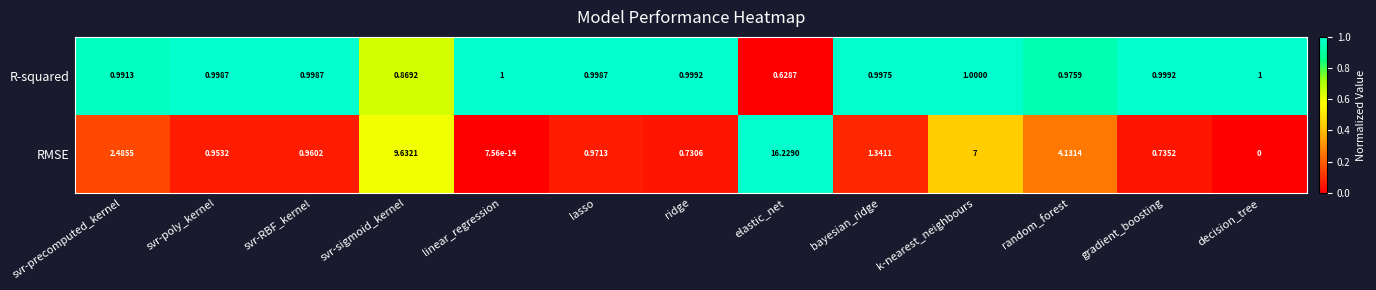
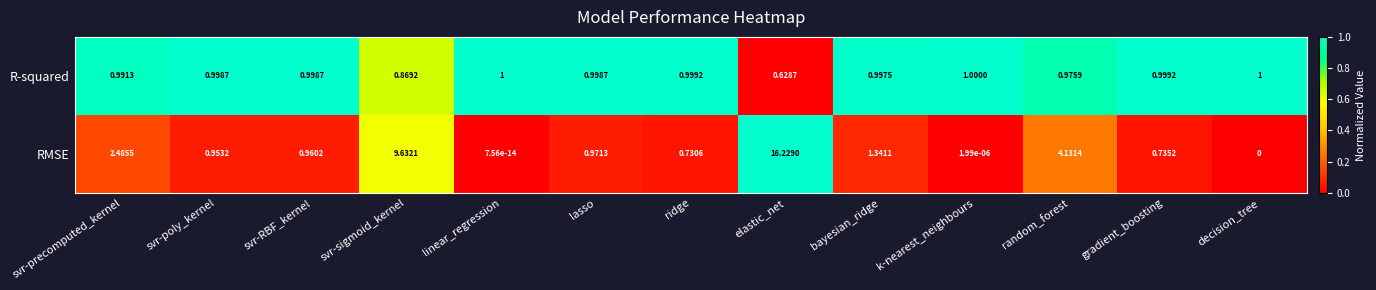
RMSE, k-nearest_neighbours: 7 -> 1.99e-06
